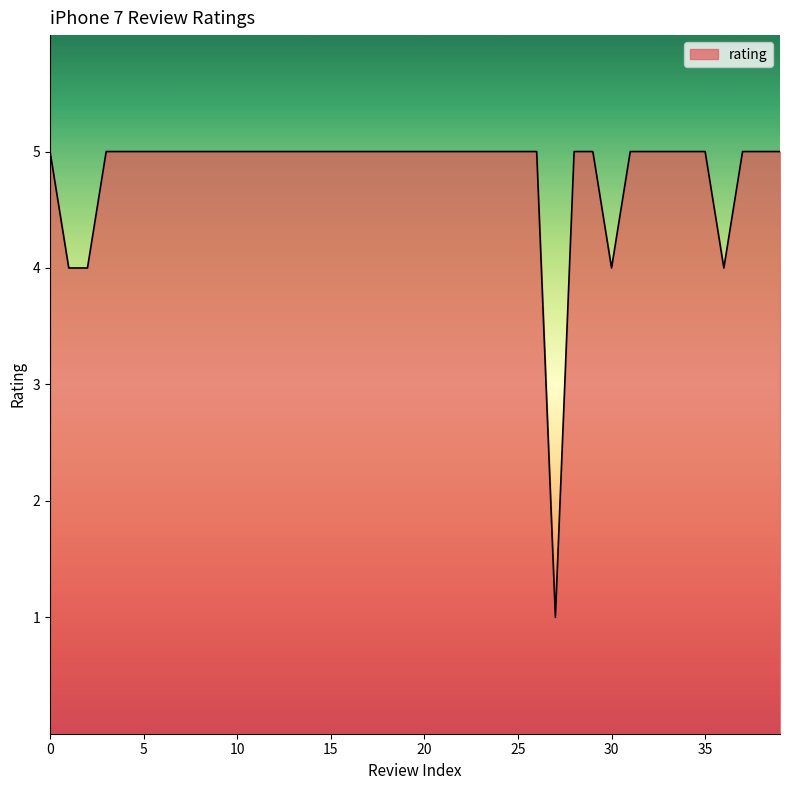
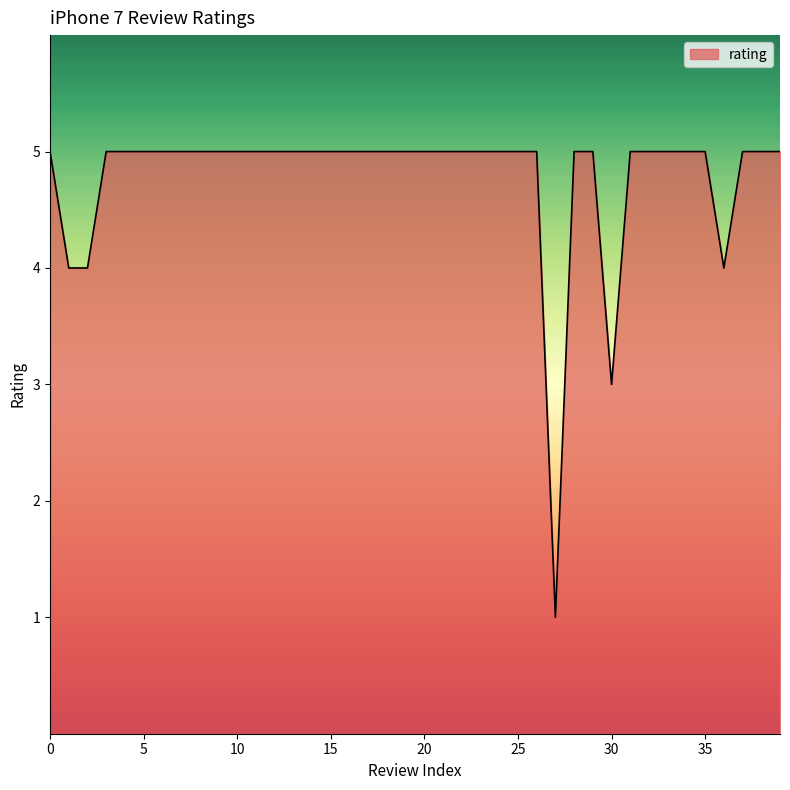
30: 4 -> 3
